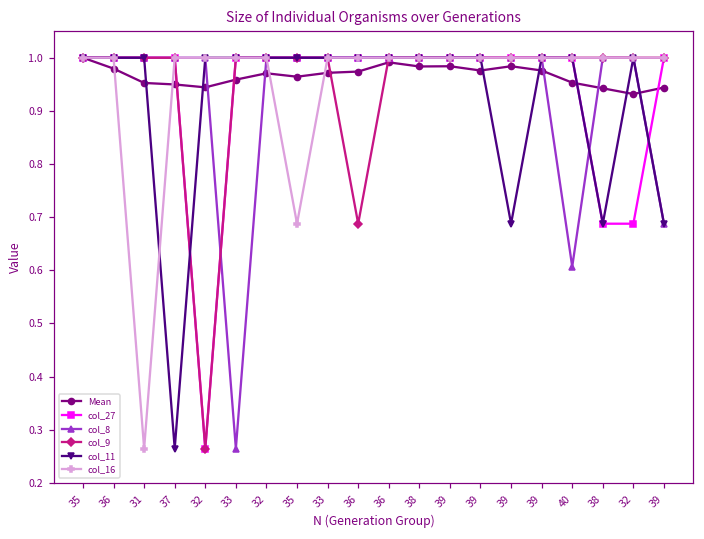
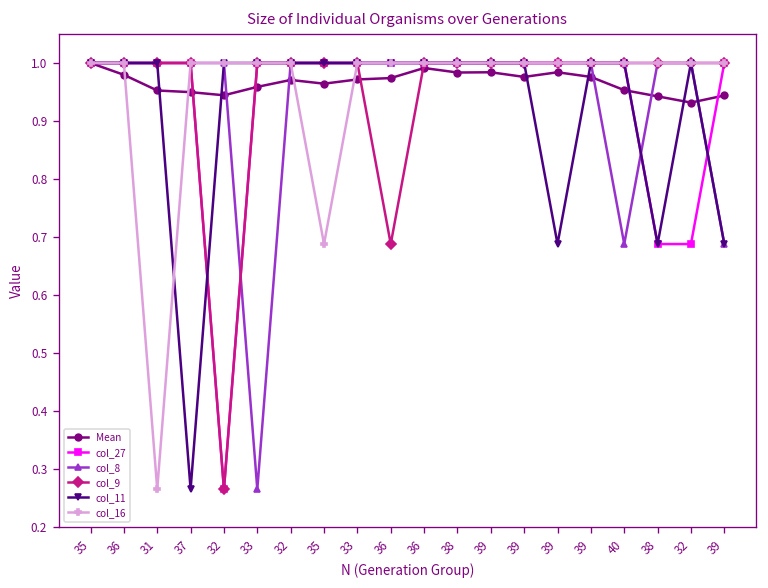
col_8, 40: 0.61 -> 0.69
